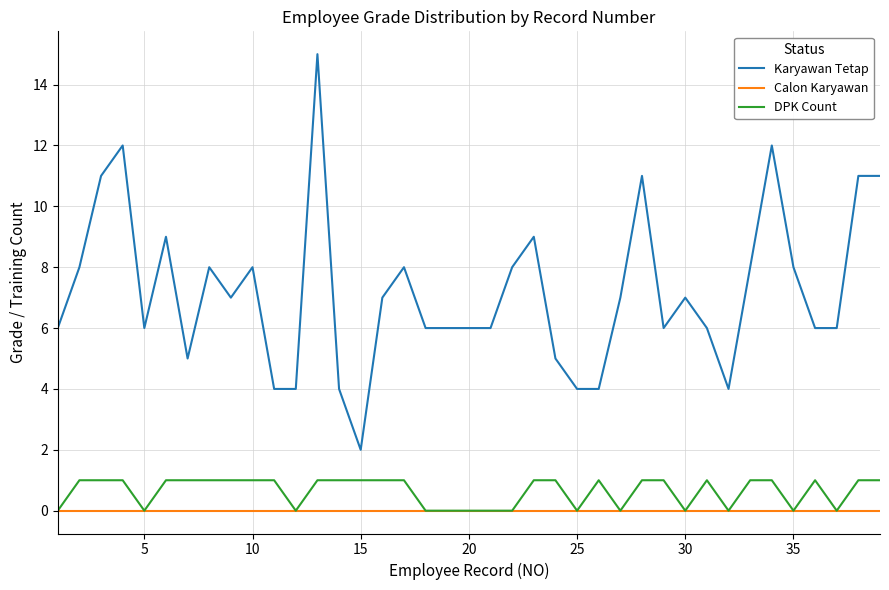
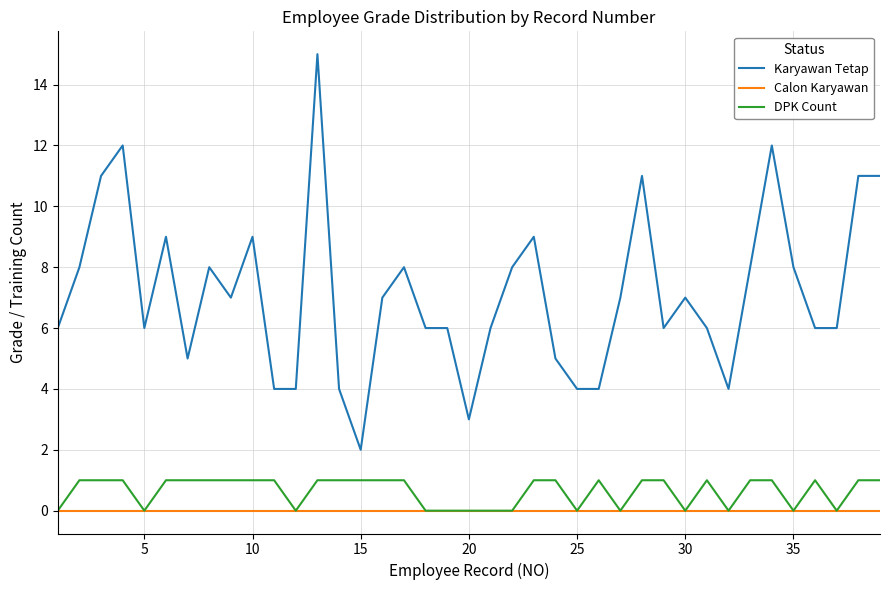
Karyawan Tetap, 10: 8 -> 9
Karyawan Tetap, 20: 6 -> 3
